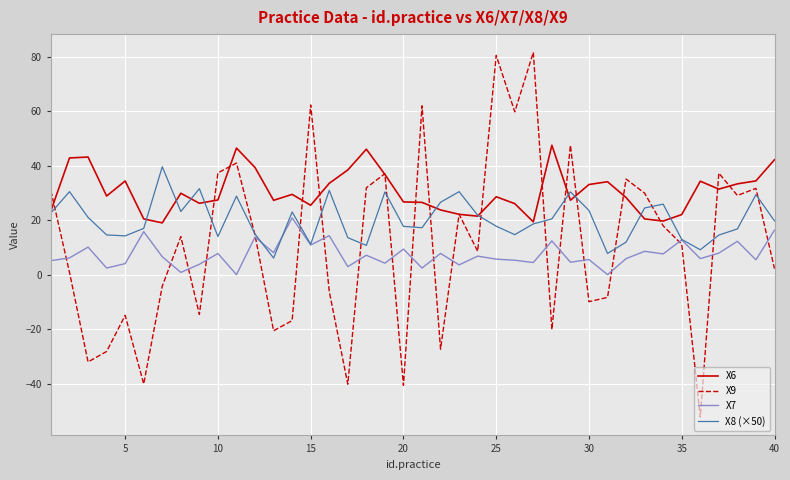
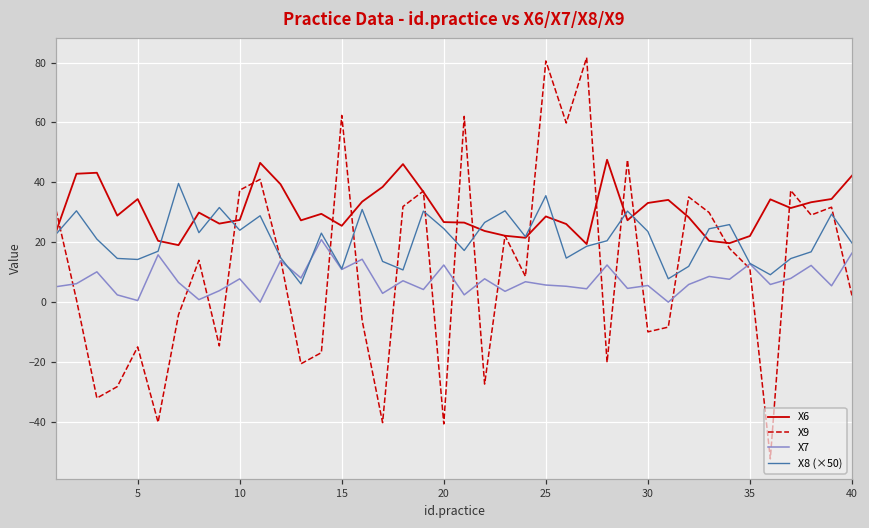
X7, 5: 4 -> 1
X8 (×50), 10: 14 -> 24
X7, 20: 9 -> 12
X8 (×50), 20: 18 -> 25
X8 (×50), 25: 18 -> 36
